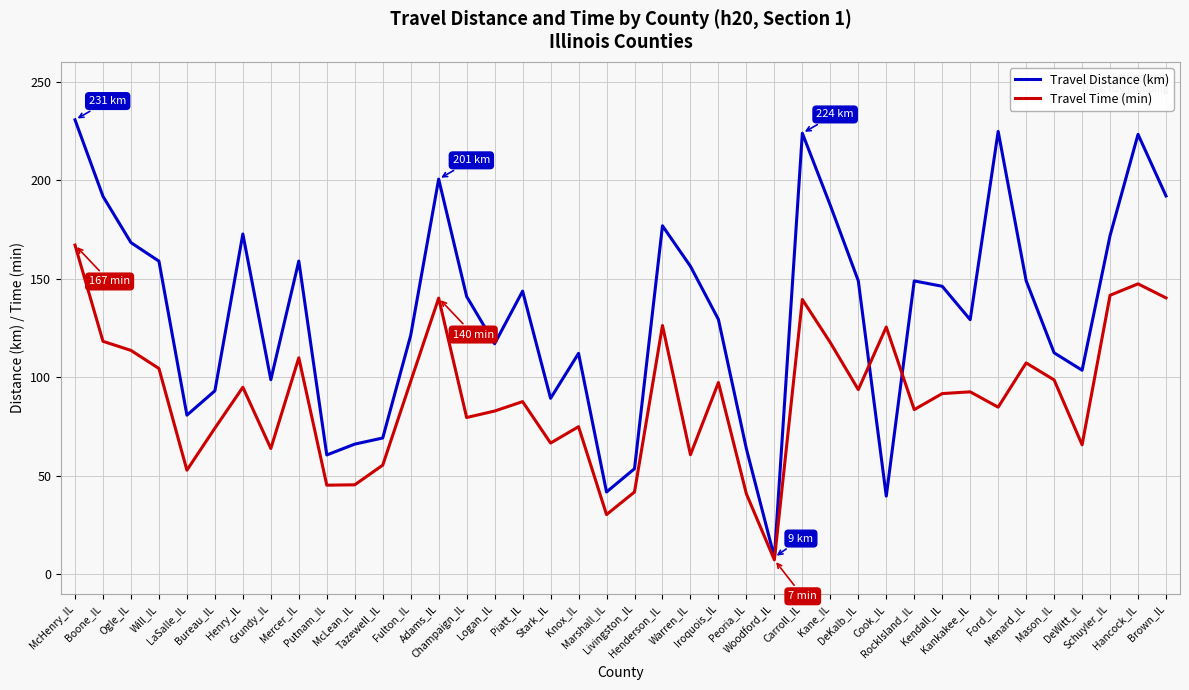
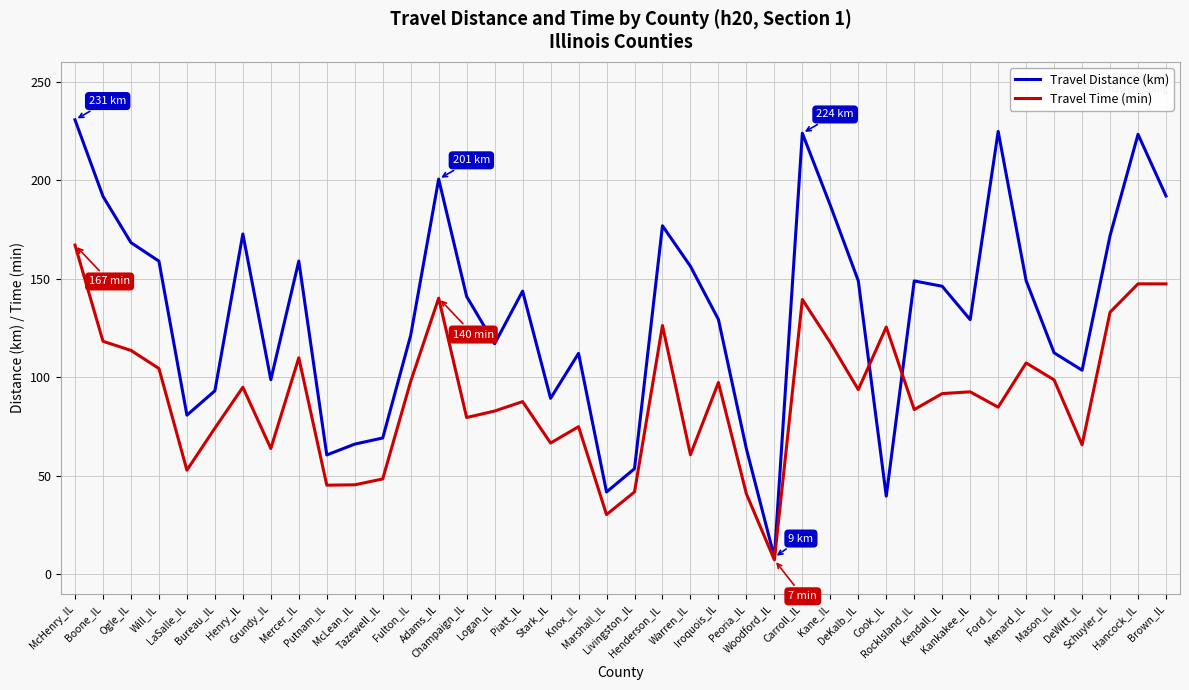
Travel Time (min), Tazewell_IL: 55 -> 48
Travel Time (min), Schuyler_IL: 142 -> 133
Travel Time (min), Brown_IL: 140 -> 147
